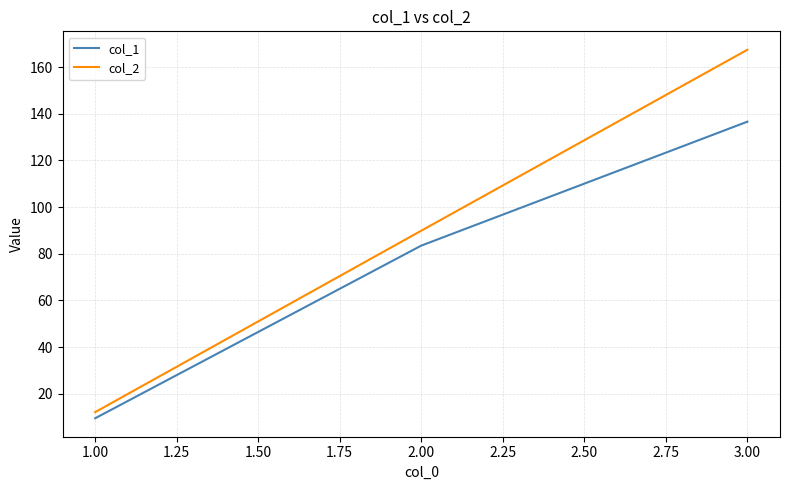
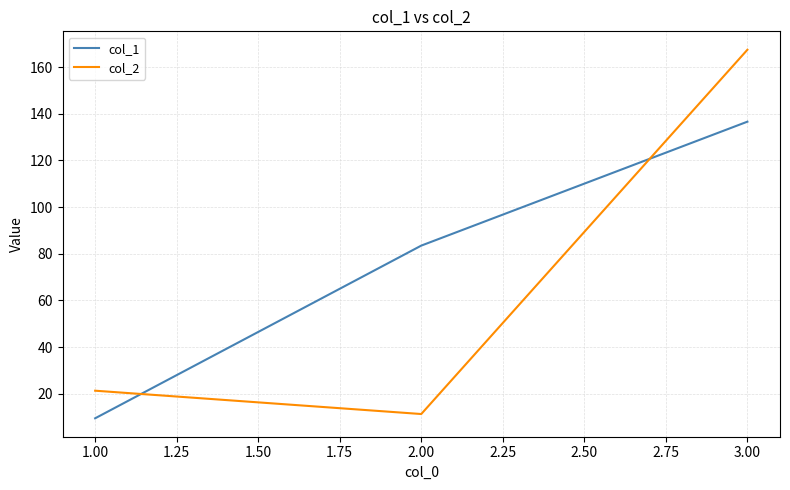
col_2, 1.00: 12 -> 21
col_2, 2.00: 90 -> 11
